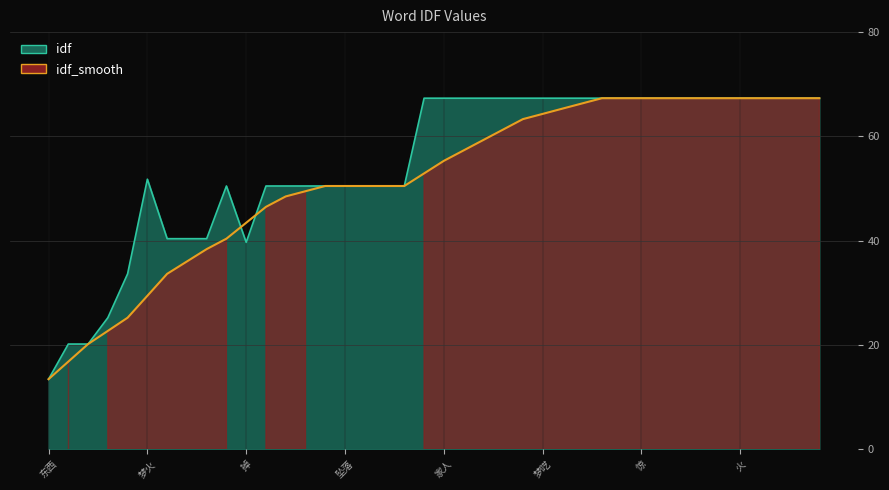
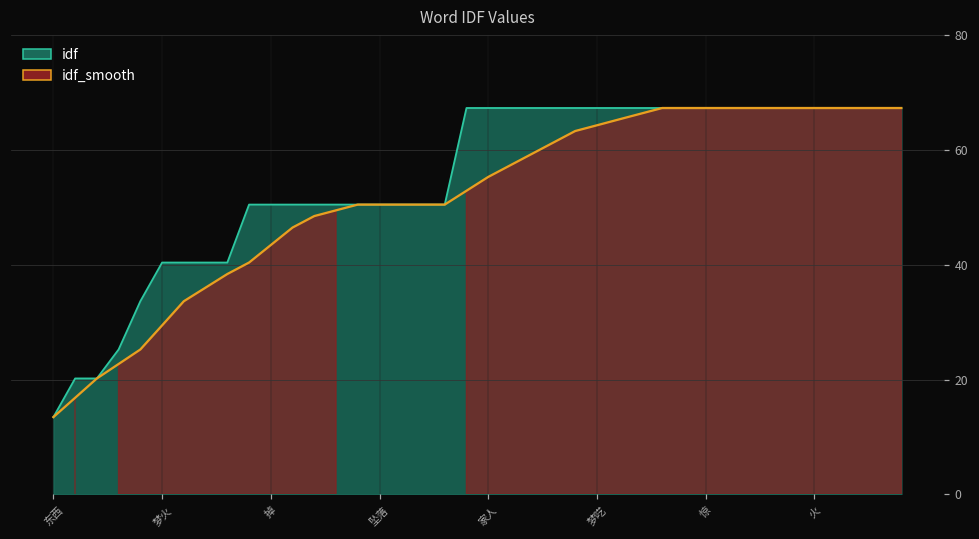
idf, 梦火: 52 -> 40
idf, 掉: 40 -> 51
